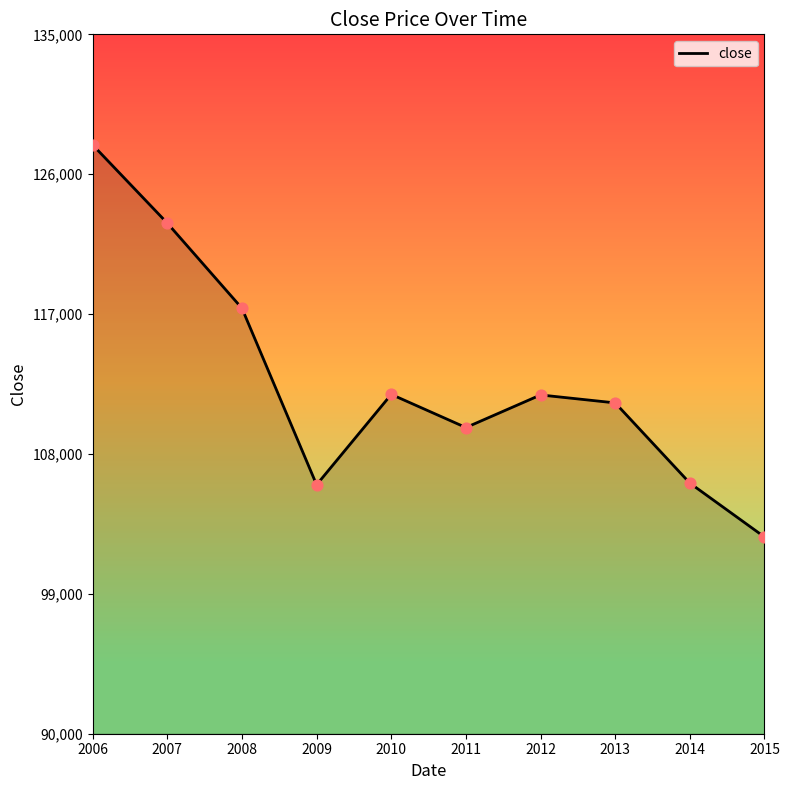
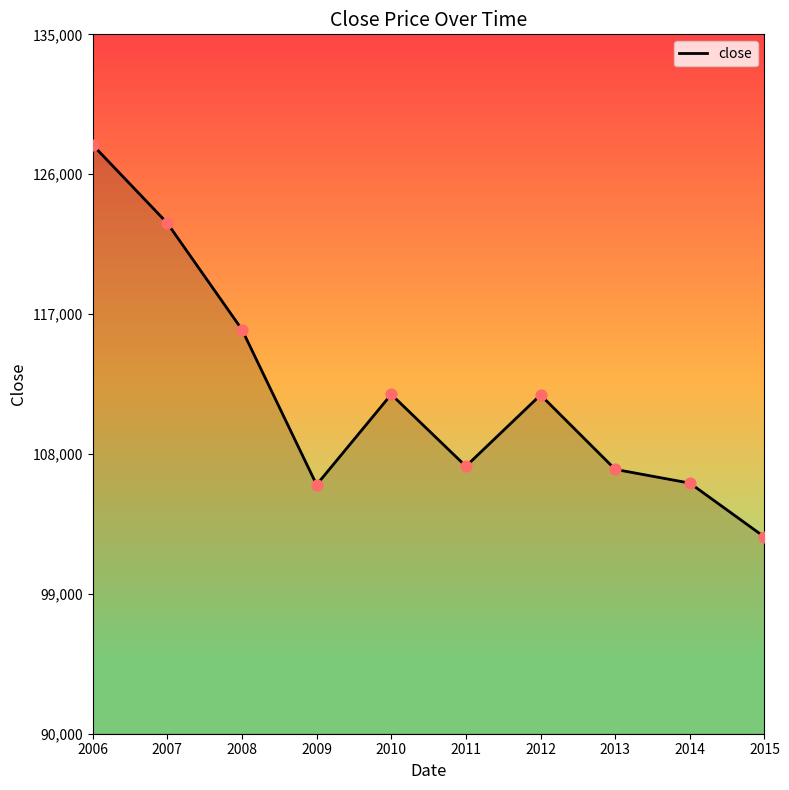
close, 2008: 117,400 -> 116,000
close, 2011: 109,700 -> 107,200
close, 2013: 111,300 -> 107,000
